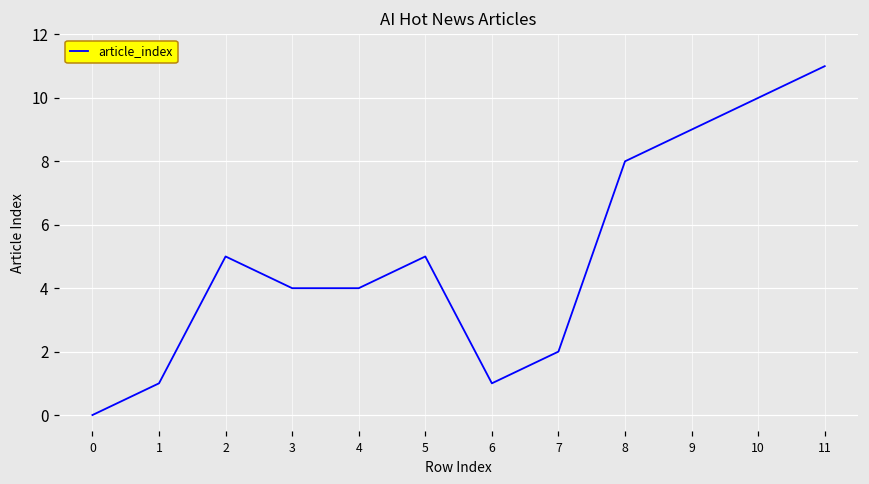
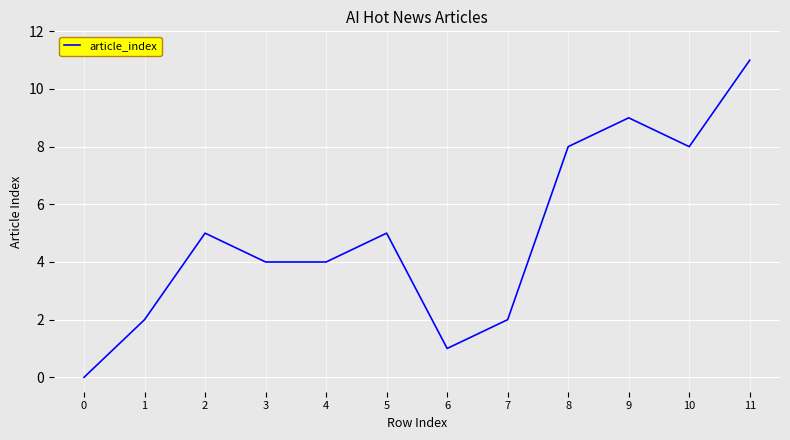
1: 1 -> 2
10: 10 -> 8
